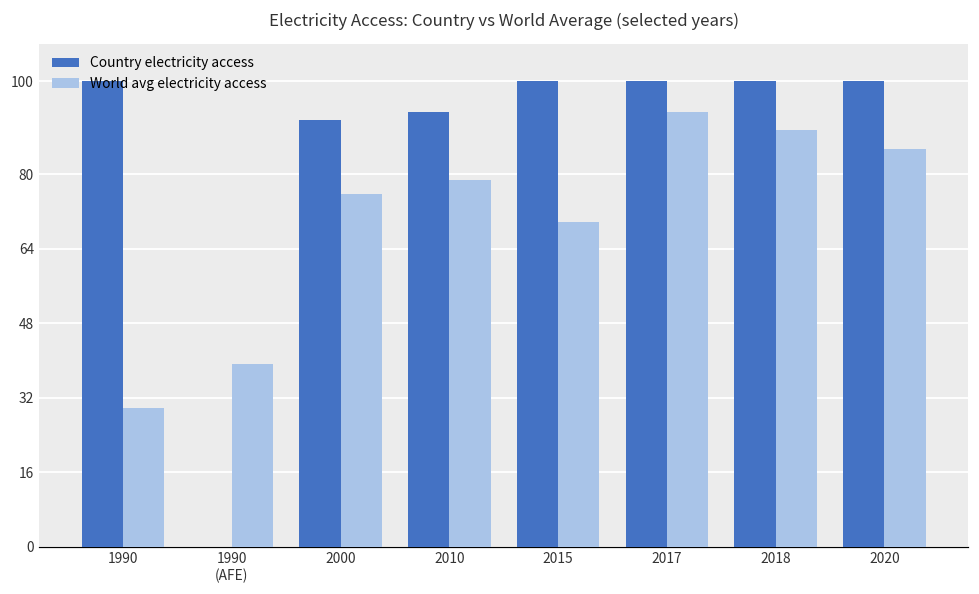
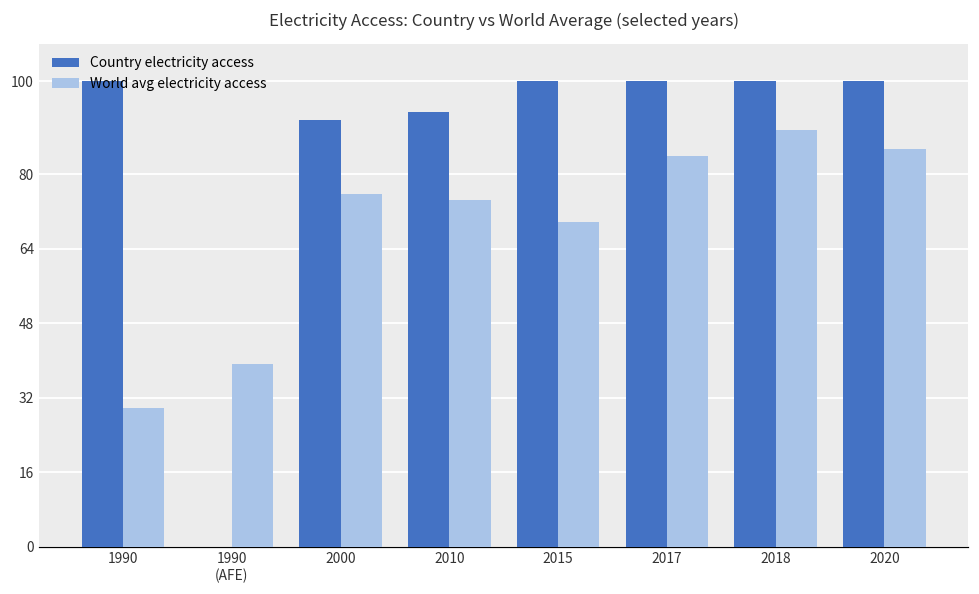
World avg electricity access, 2010: 79 -> 75
World avg electricity access, 2017: 93 -> 84
